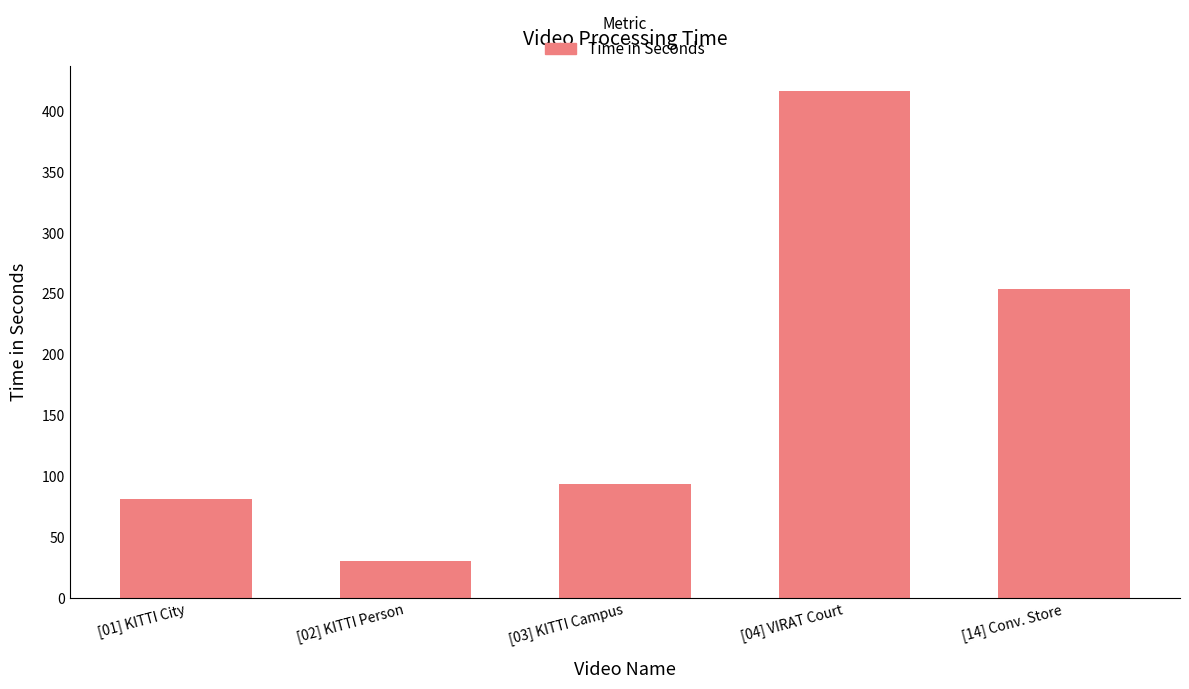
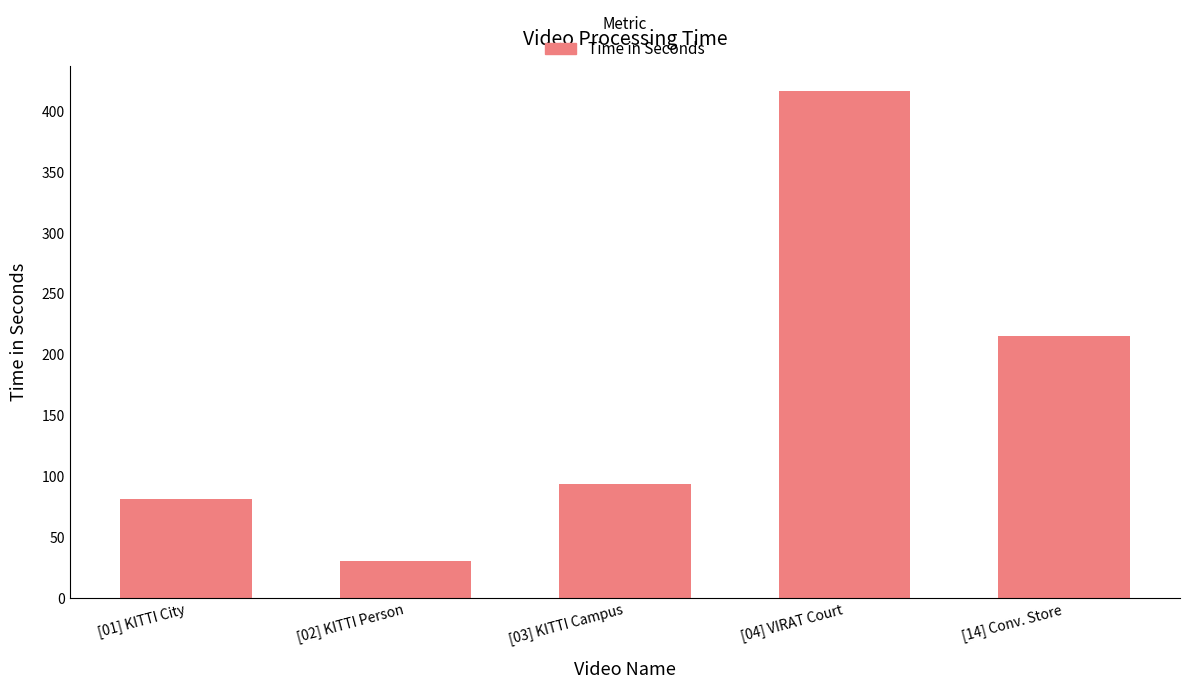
[14] Conv. Store: 254 -> 215
